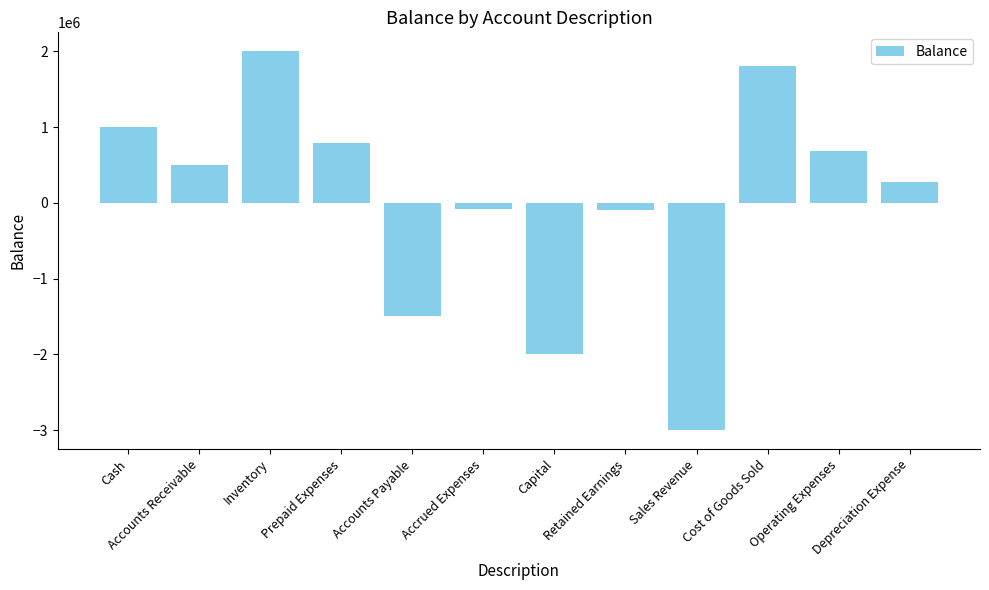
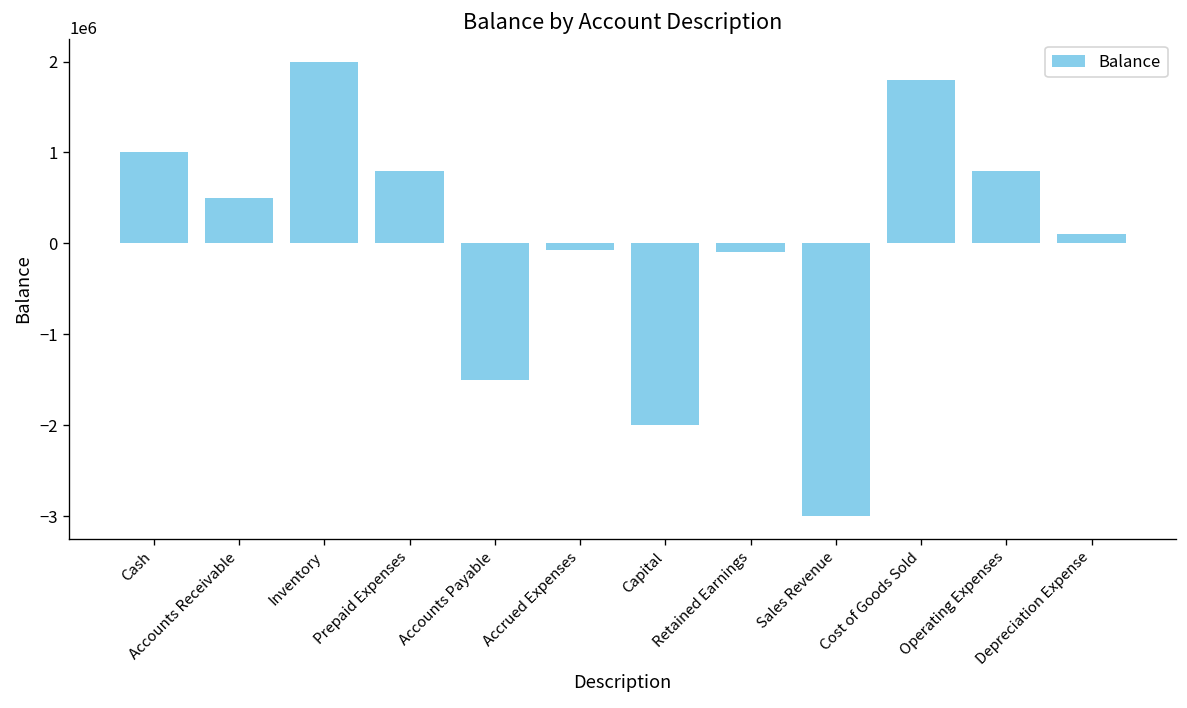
Operating Expenses: 700000 -> 800000
Depreciation Expense: 300000 -> 100000
